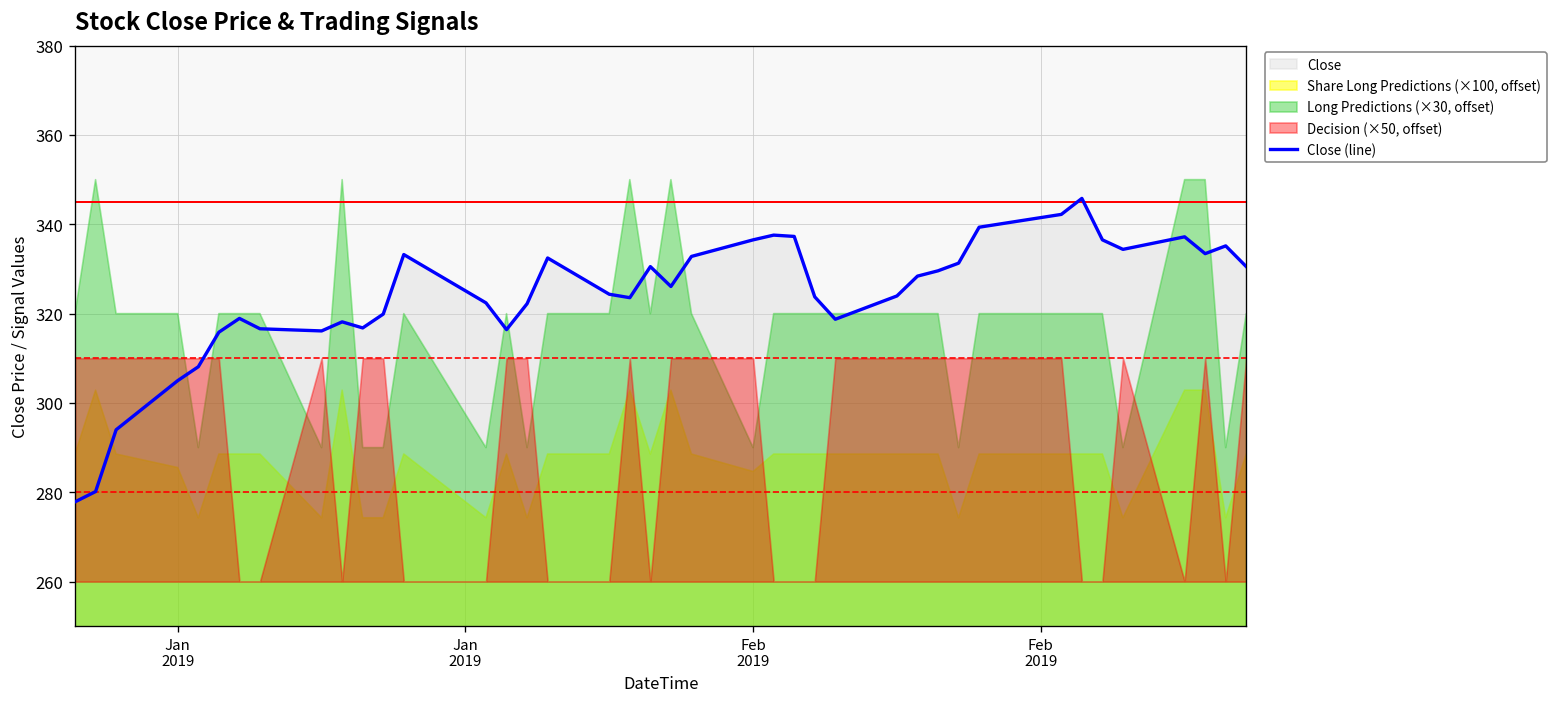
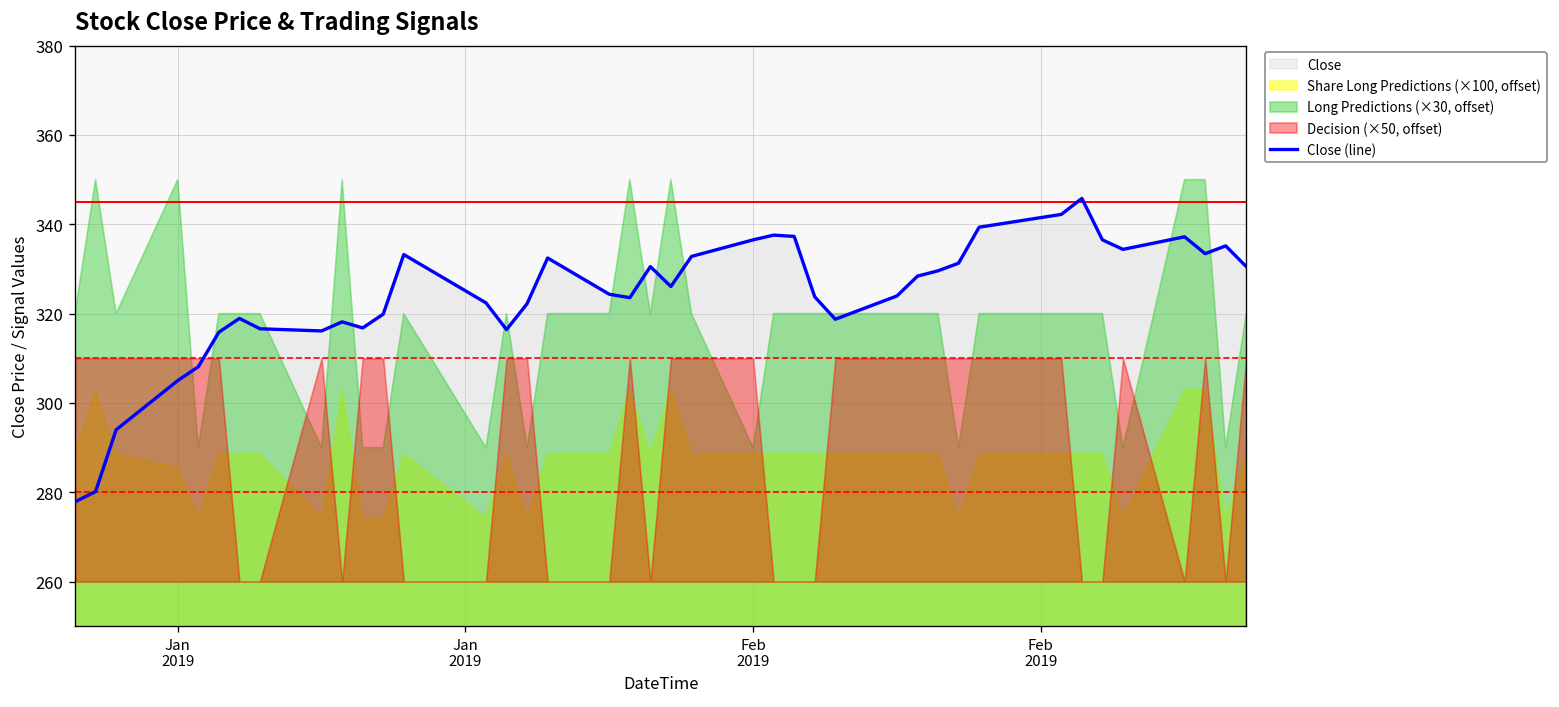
Long Predictions (×30, offset), Jan 2019: 320 -> 350
Share Long Predictions (×100, offset), Feb 2019: 285 -> 289
